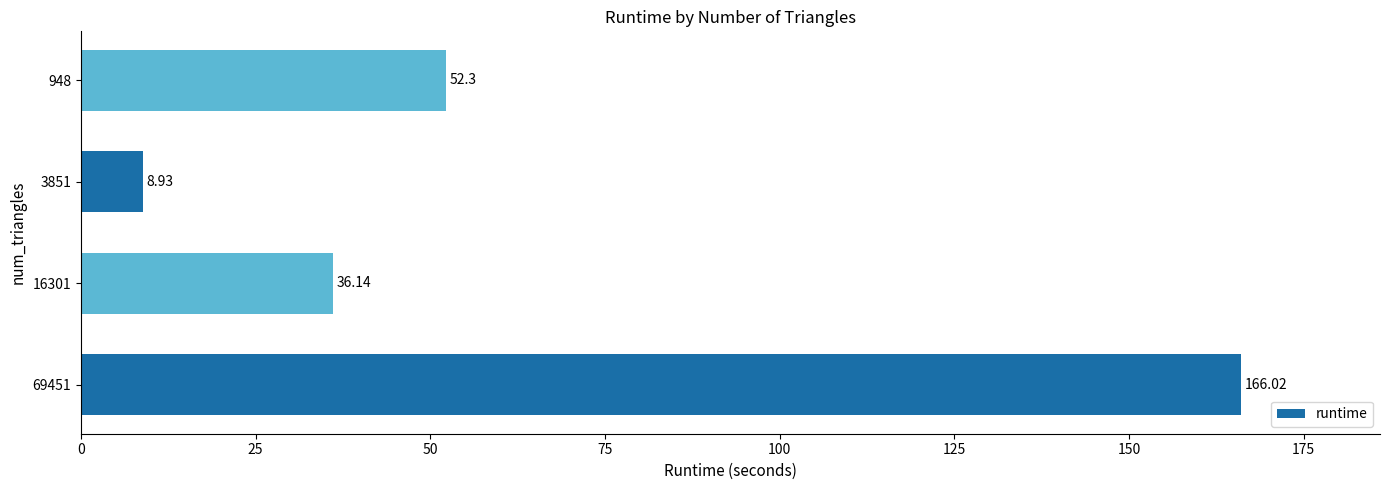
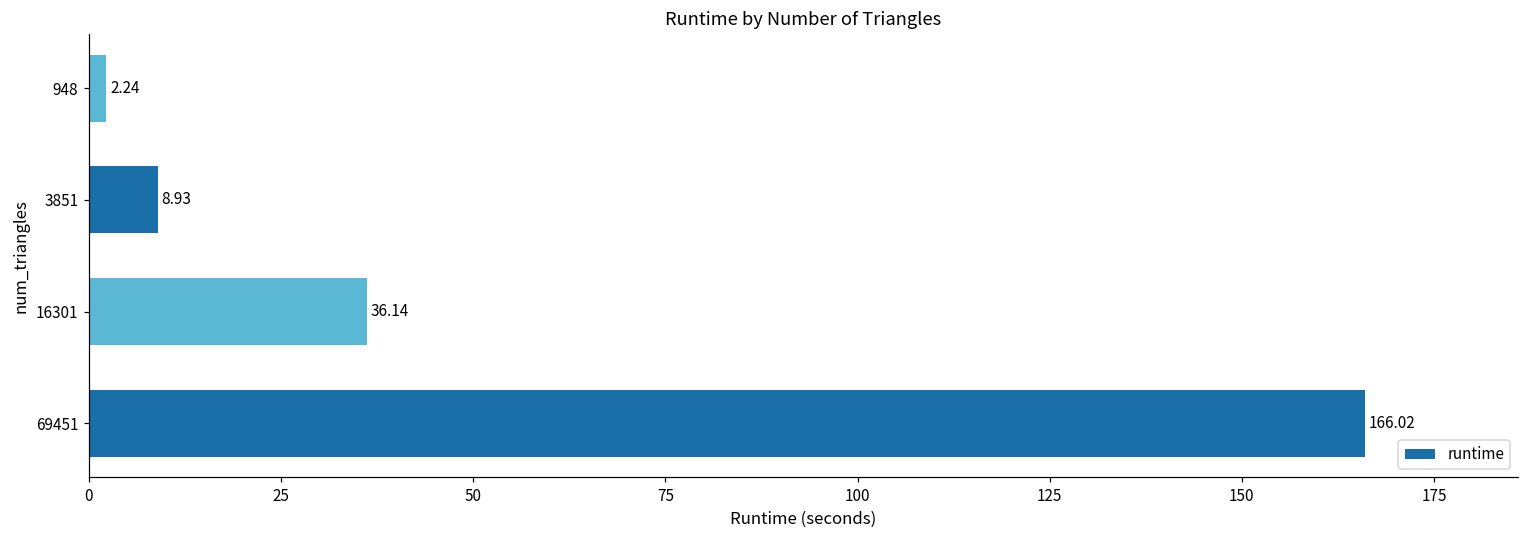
948: 52.3 -> 2.24
